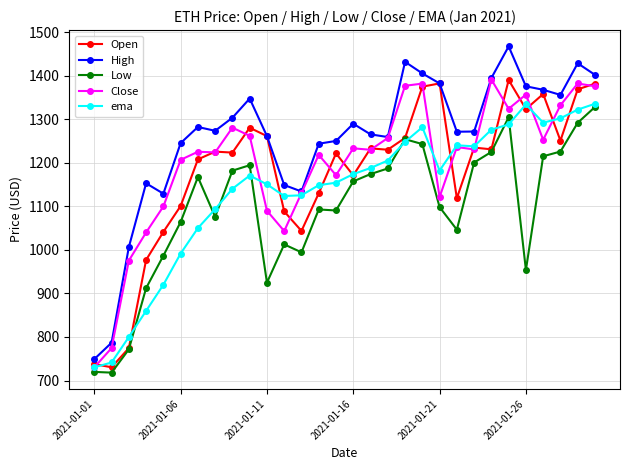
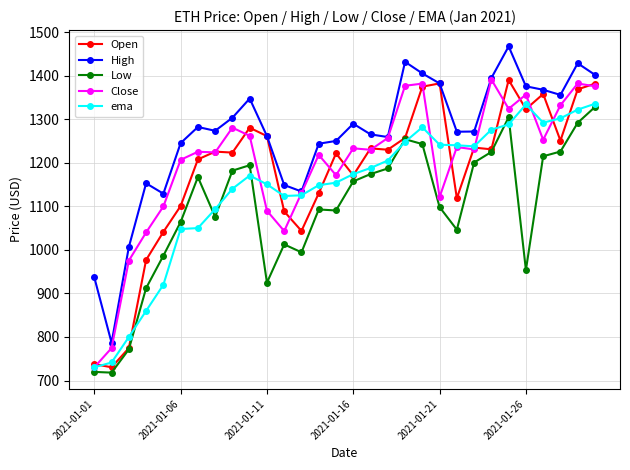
High, 2021-01-01: 750 -> 940
ema, 2021-01-06: 990 -> 1050
ema, 2021-01-21: 1180 -> 1240
